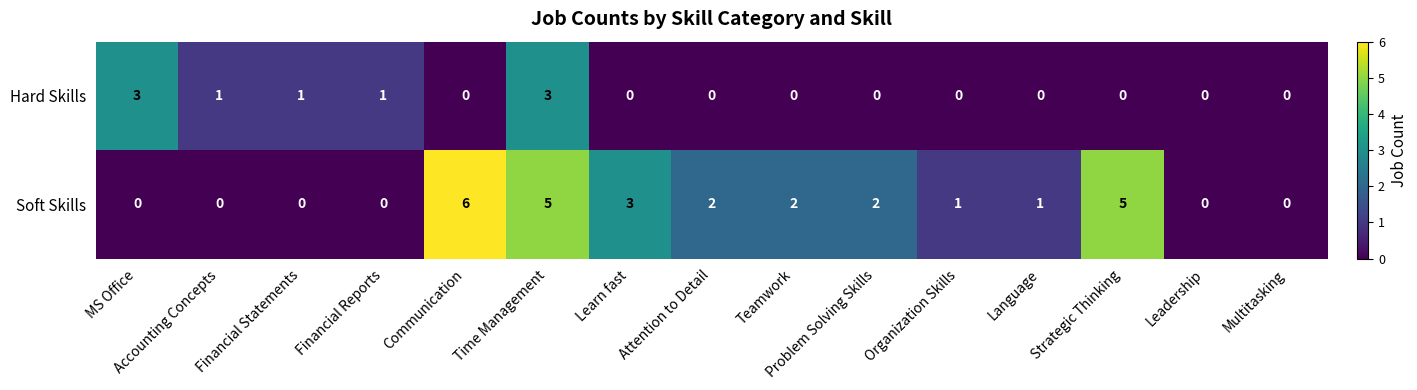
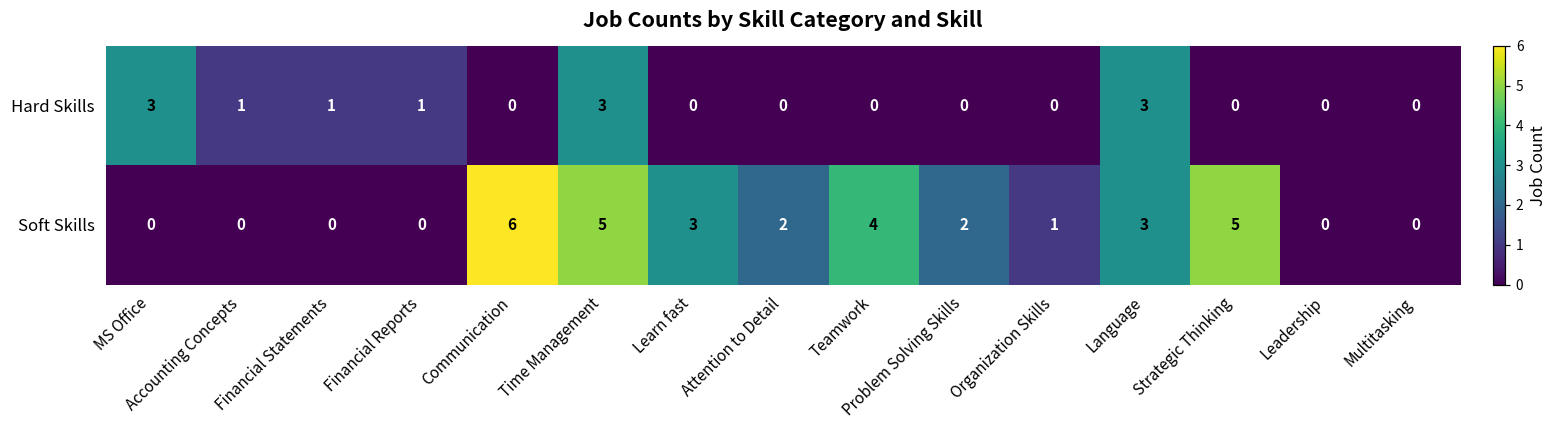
Hard Skills, Language: 0 -> 3
Soft Skills, Teamwork: 2 -> 4
Soft Skills, Language: 1 -> 3
